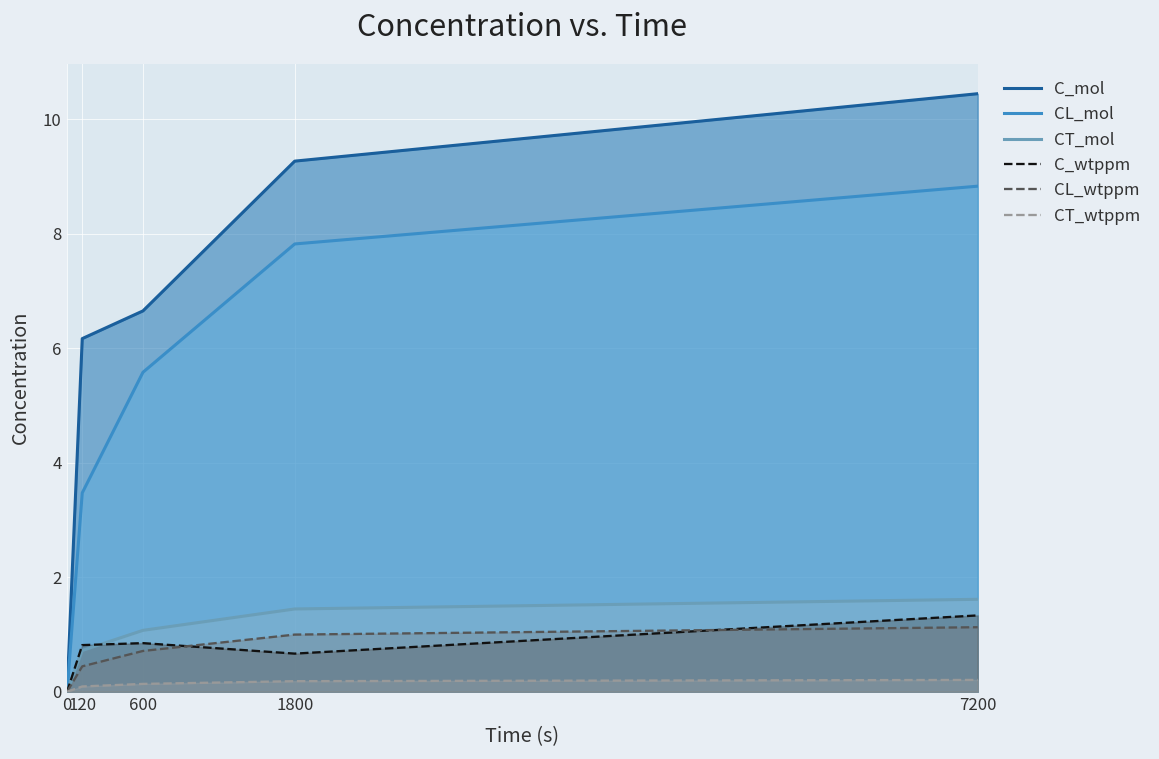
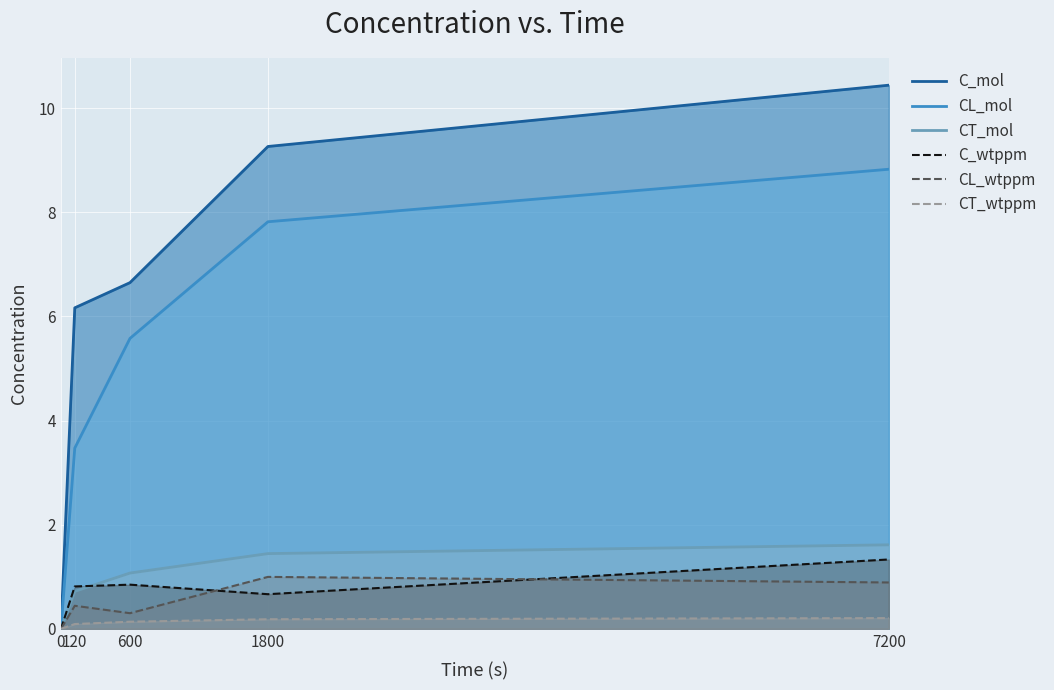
CL_wtppm, 600: 0.7 -> 0.3
CL_wtppm, 7200: 1.1 -> 0.9
